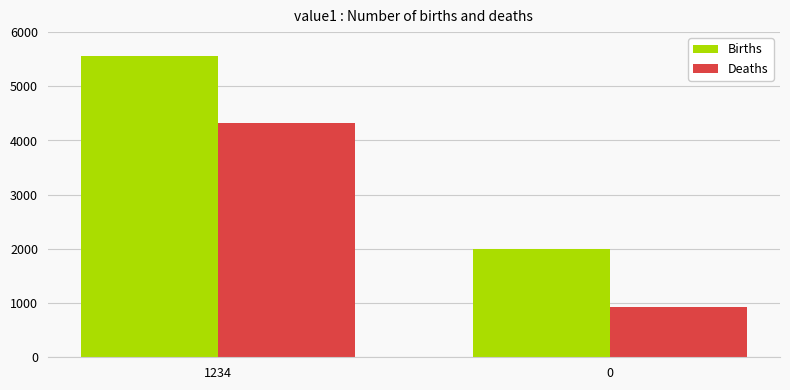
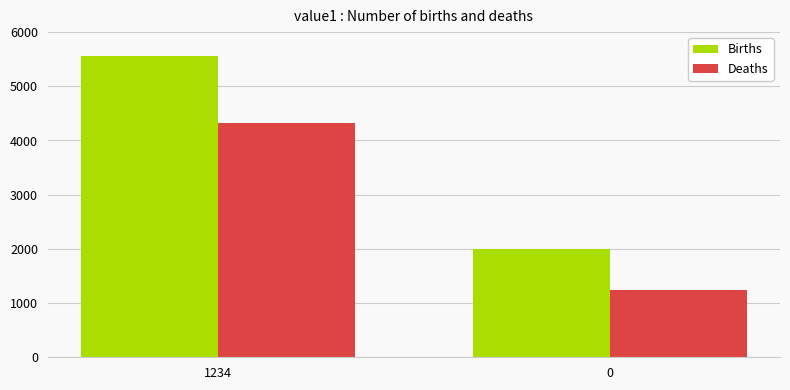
Deaths, 0: 900 -> 1200
